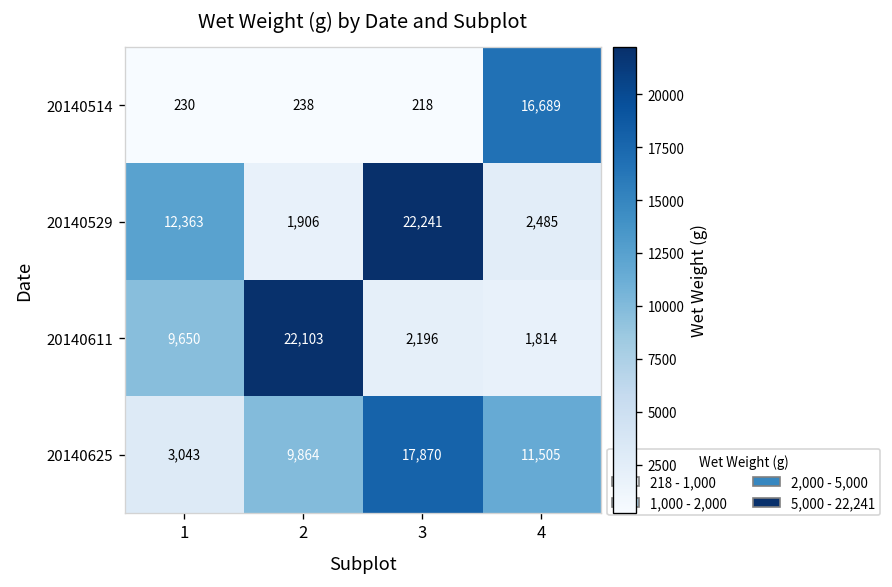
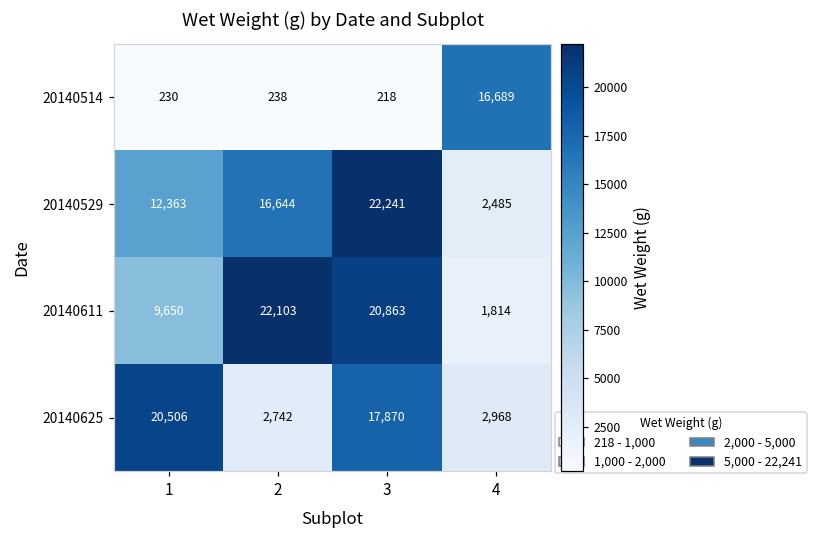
20140529, 2: 1,906 -> 16,644
20140611, 3: 2,196 -> 20,863
20140625, 1: 3,043 -> 20,506
20140625, 2: 9,864 -> 2,742
20140625, 4: 11,505 -> 2,968
